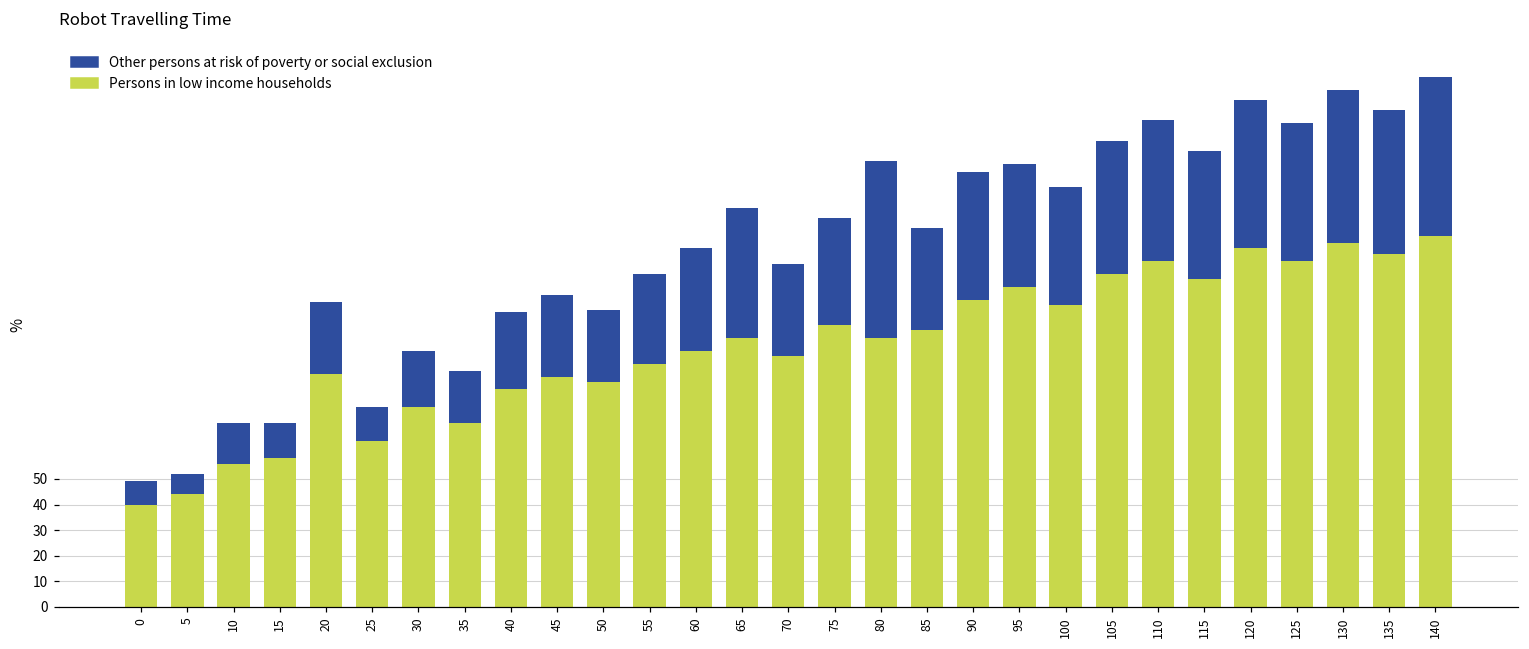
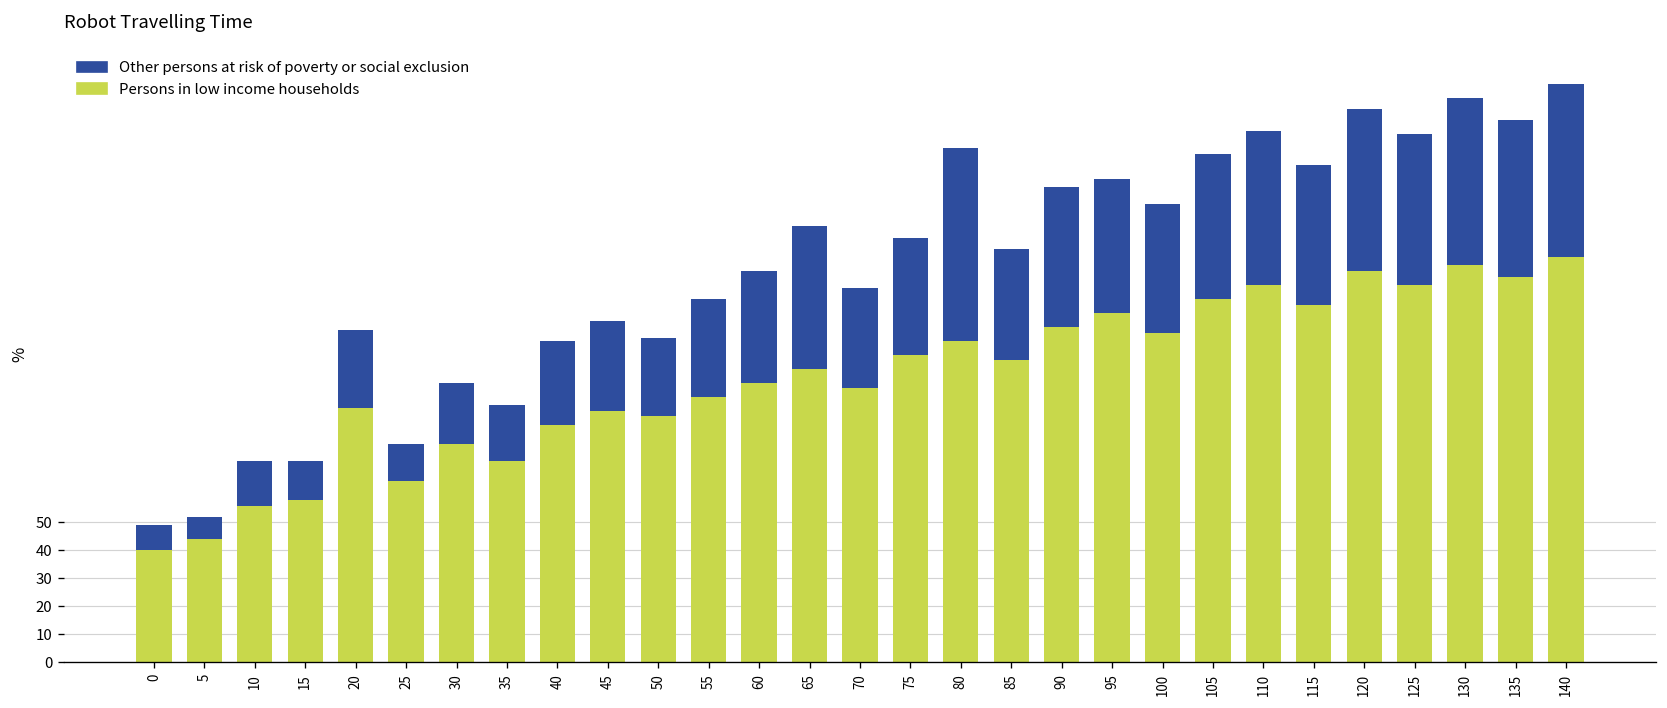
Persons in low income households, 80: 105 -> 115
